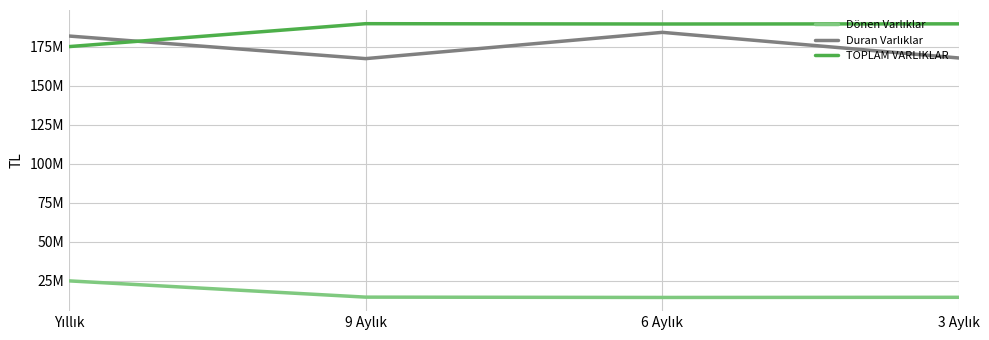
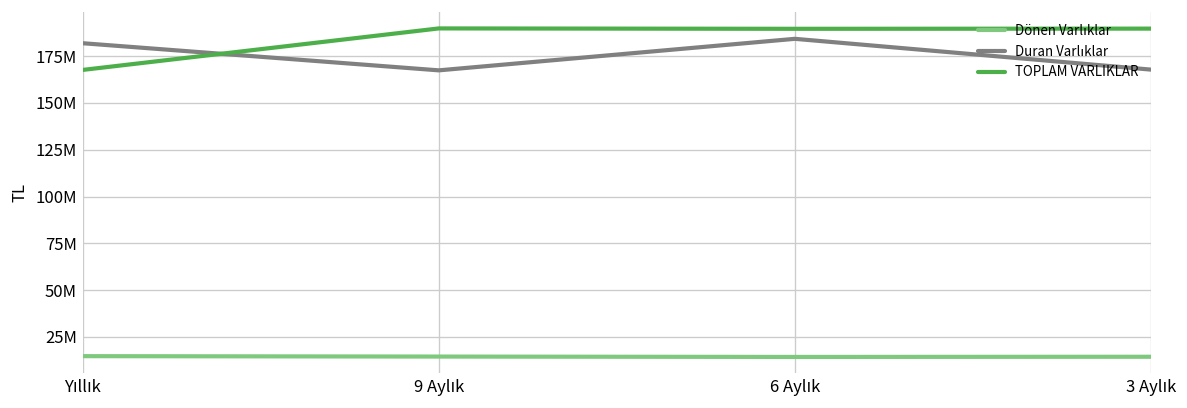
Dönen Varlıklar, Yıllık: 25000000 -> 15000000
TOPLAM VARLIKLAR, Yıllık: 175000000 -> 168000000
